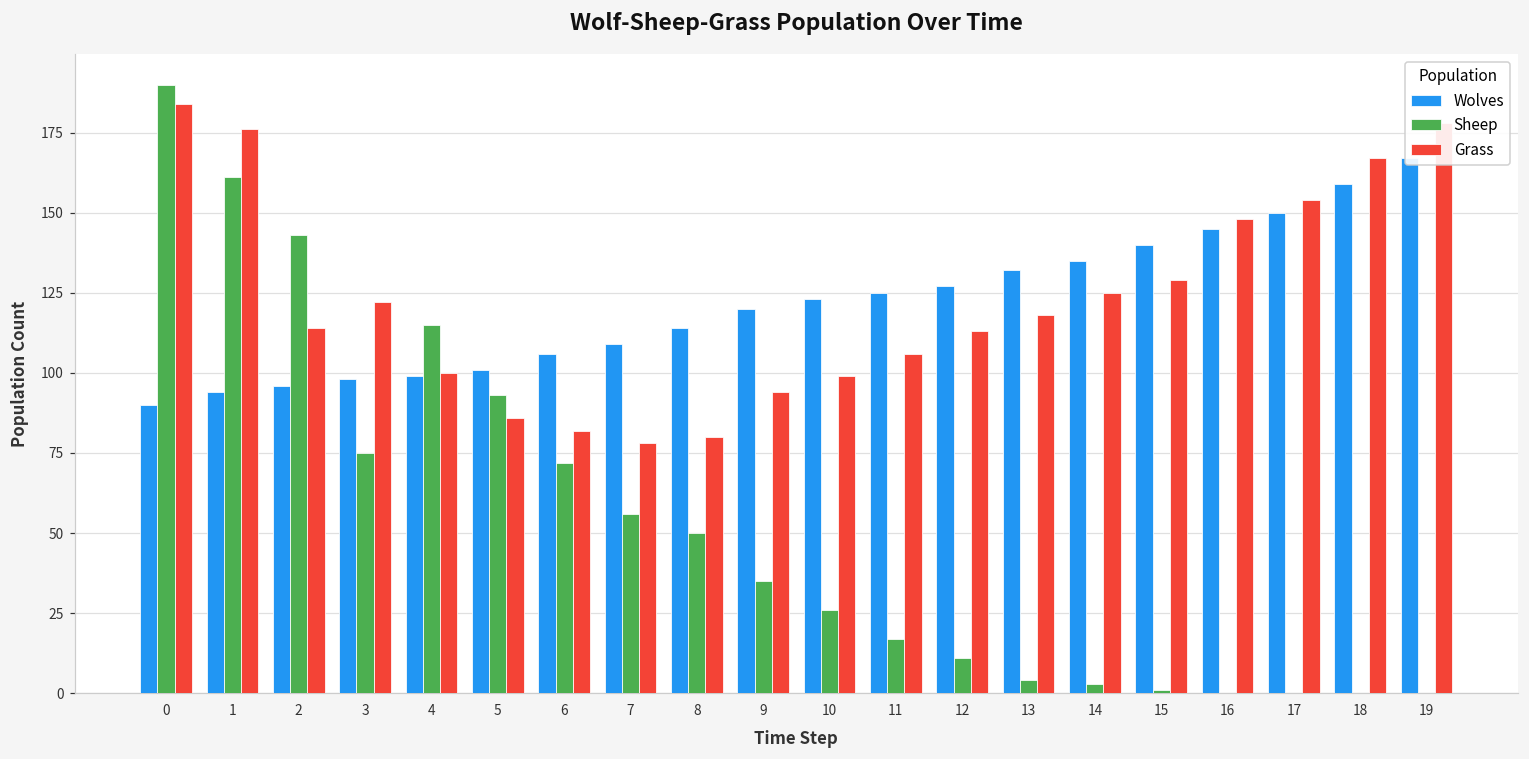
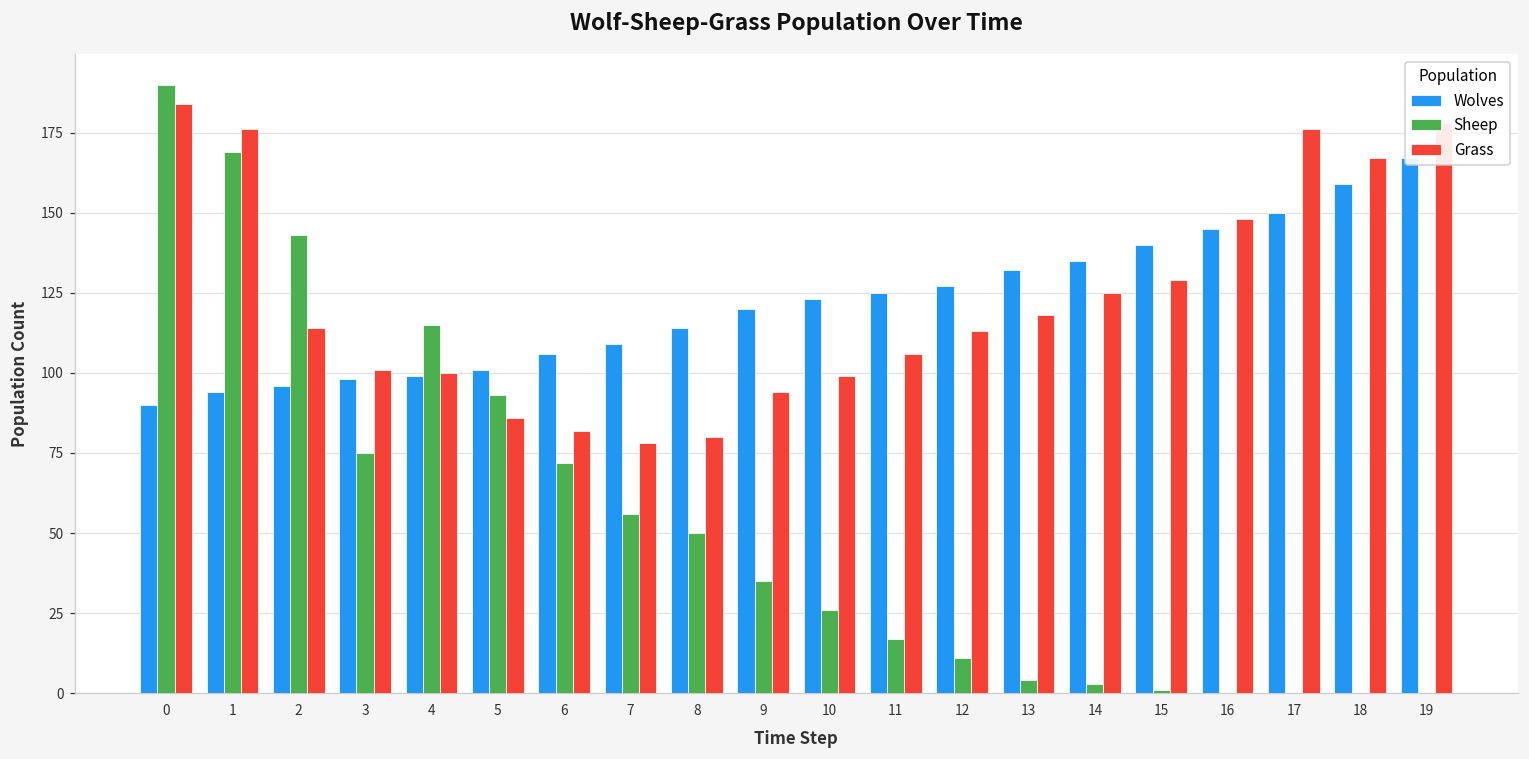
Sheep, 1: 161 -> 169
Grass, 3: 122 -> 101
Grass, 17: 154 -> 176
